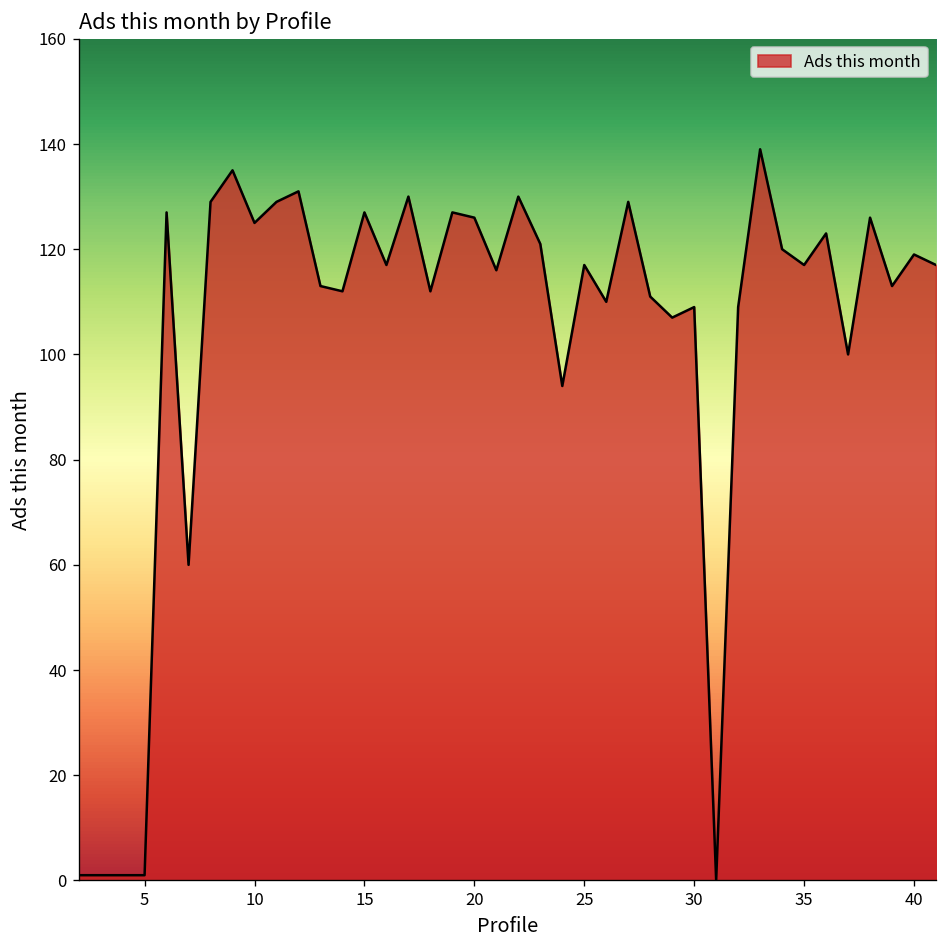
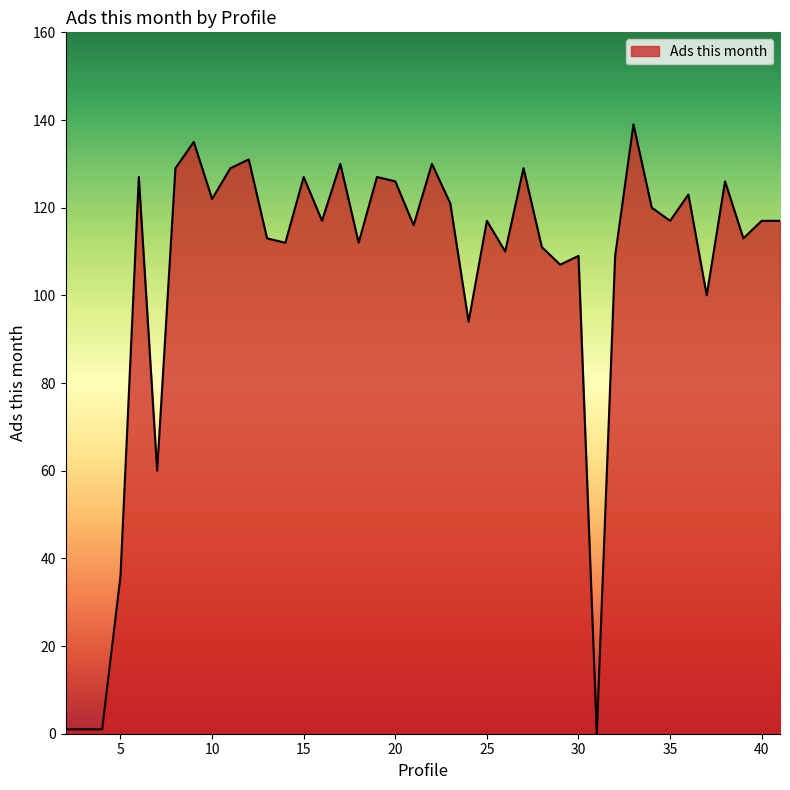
5: 1 -> 36
10: 125 -> 122
40: 119 -> 117
